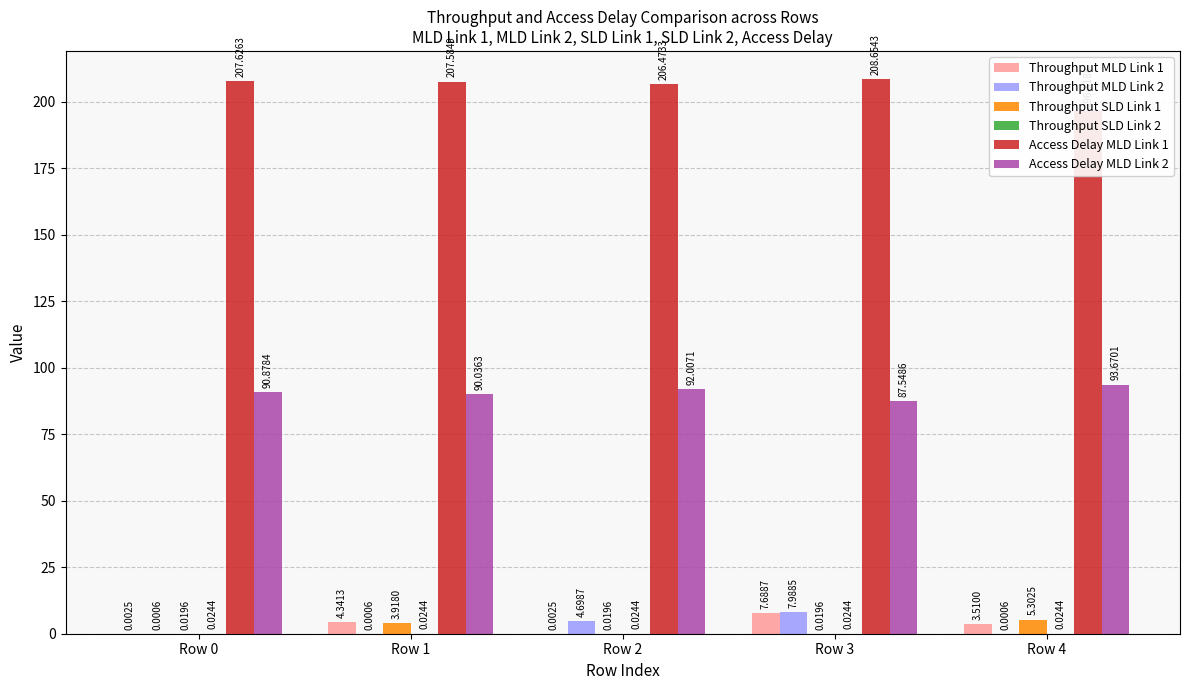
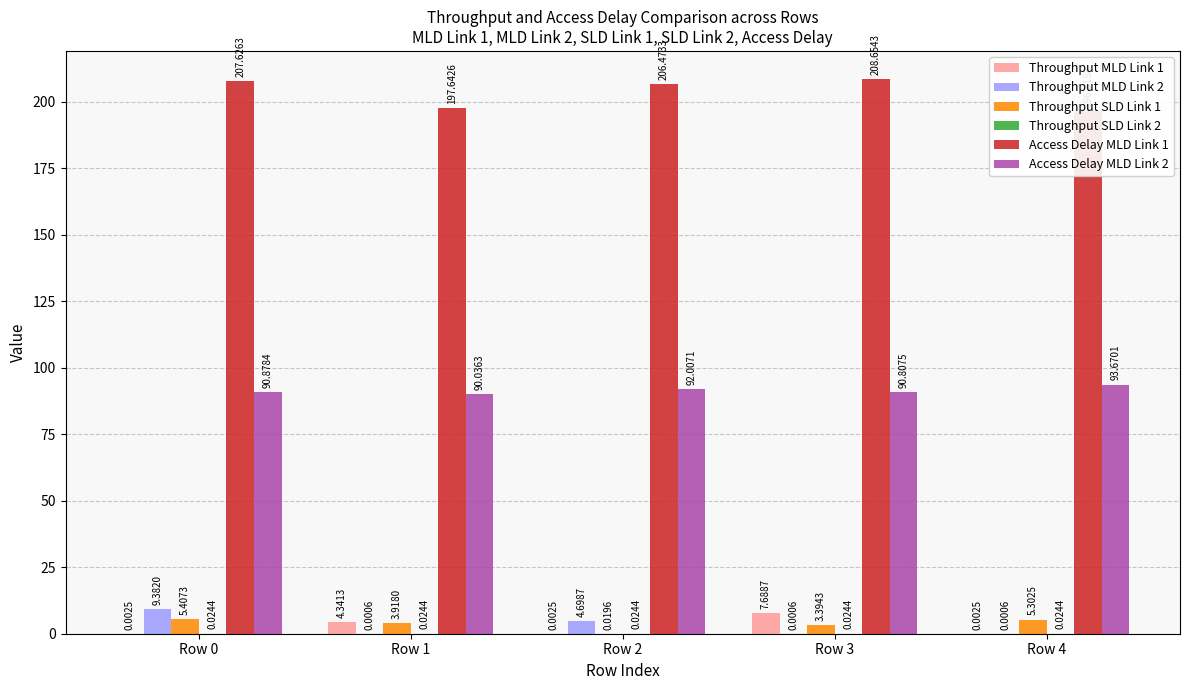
Throughput MLD Link 2, Row 0: 0.0006 -> 9.3820
Throughput SLD Link 1, Row 0: 0.0196 -> 5.4073
Access Delay MLD Link 1, Row 1: 207.5849 -> 197.6426
Throughput MLD Link 2, Row 3: 7.9885 -> 0.0006
Throughput SLD Link 1, Row 3: 0.0196 -> 3.3943
Access Delay MLD Link 2, Row 3: 87.5486 -> 90.8075
Throughput MLD Link 1, Row 4: 3.5100 -> 0.0025
